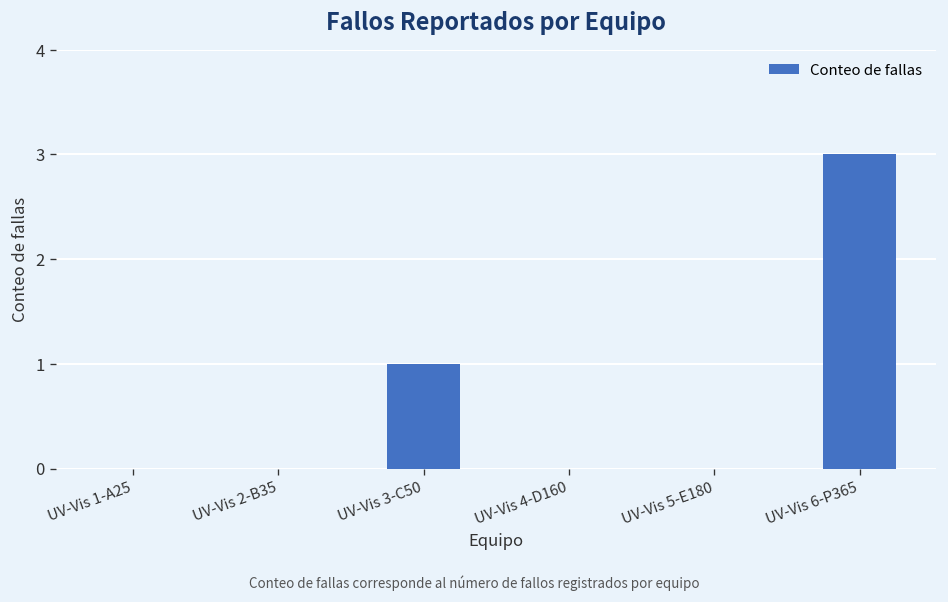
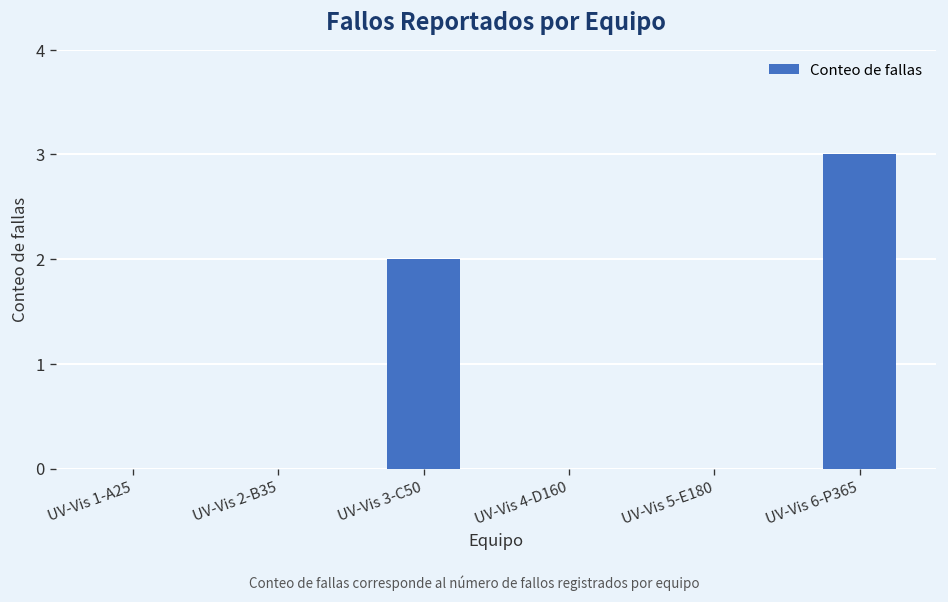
UV-Vis 3-C50: 1 -> 2
